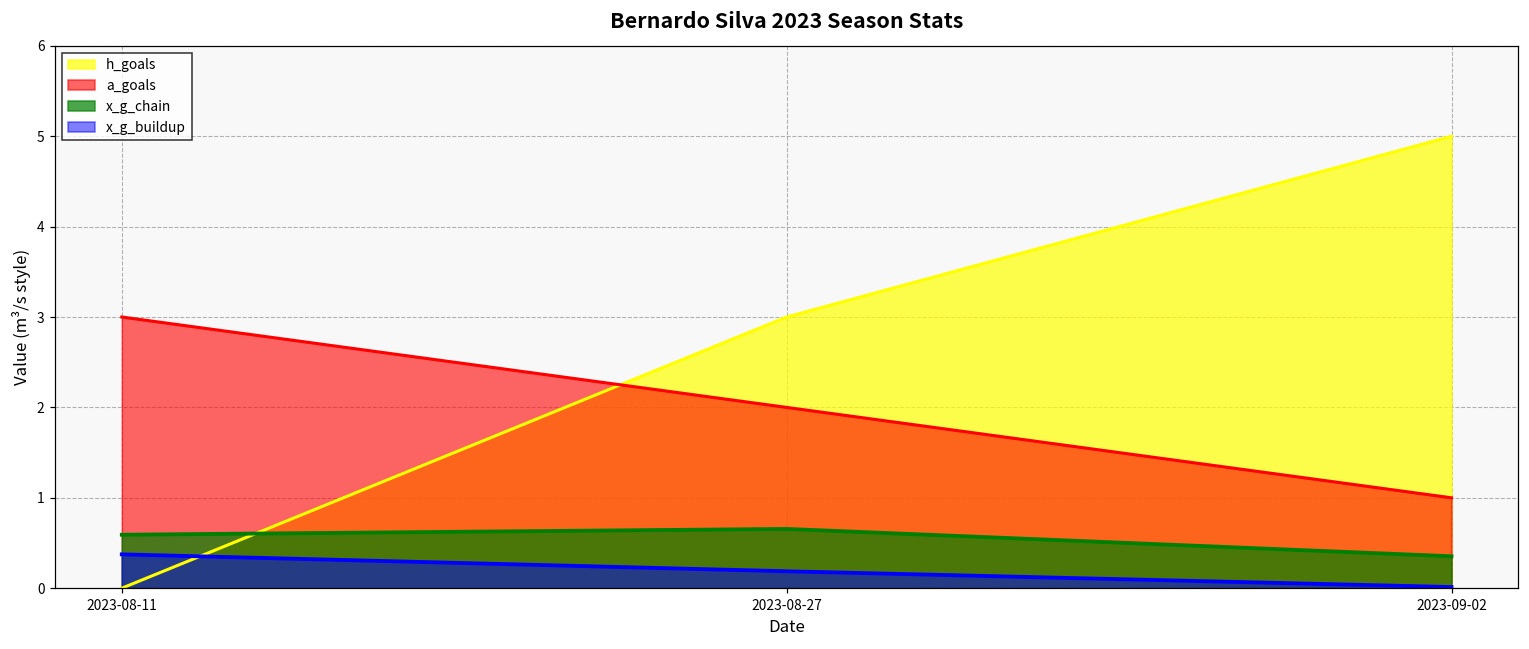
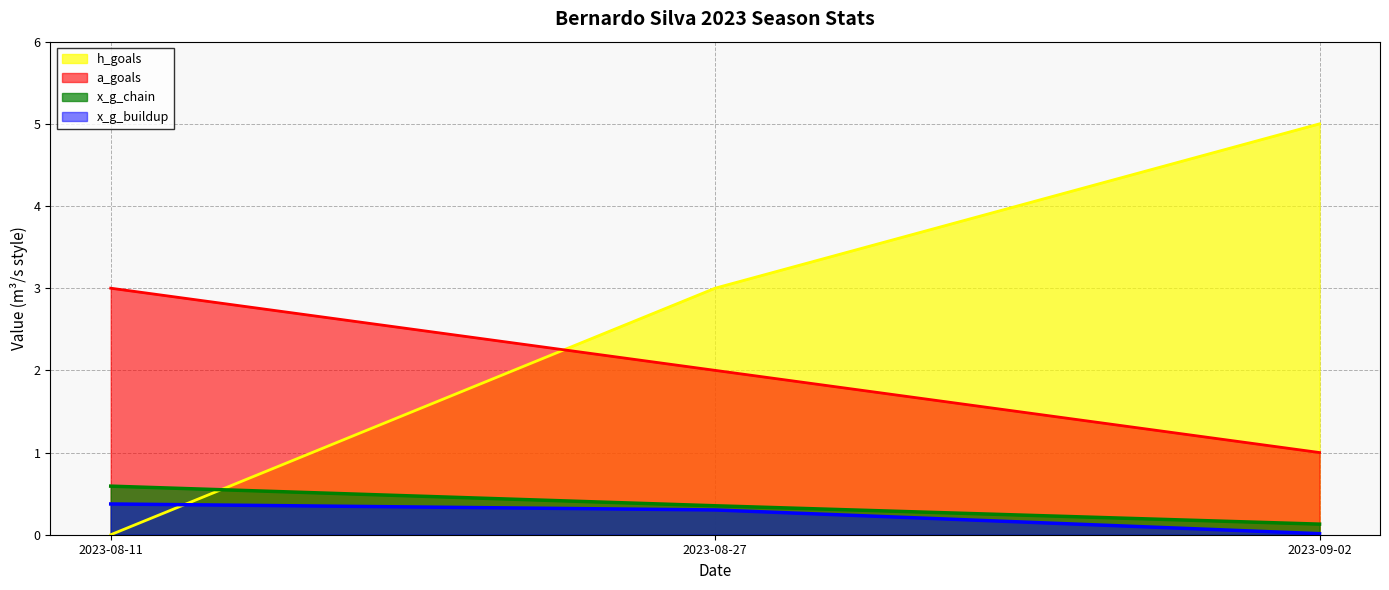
x_g_chain, 2023-08-27: 0.7 -> 0.4
x_g_buildup, 2023-08-27: 0.2 -> 0.3
x_g_chain, 2023-09-02: 0.4 -> 0.1
